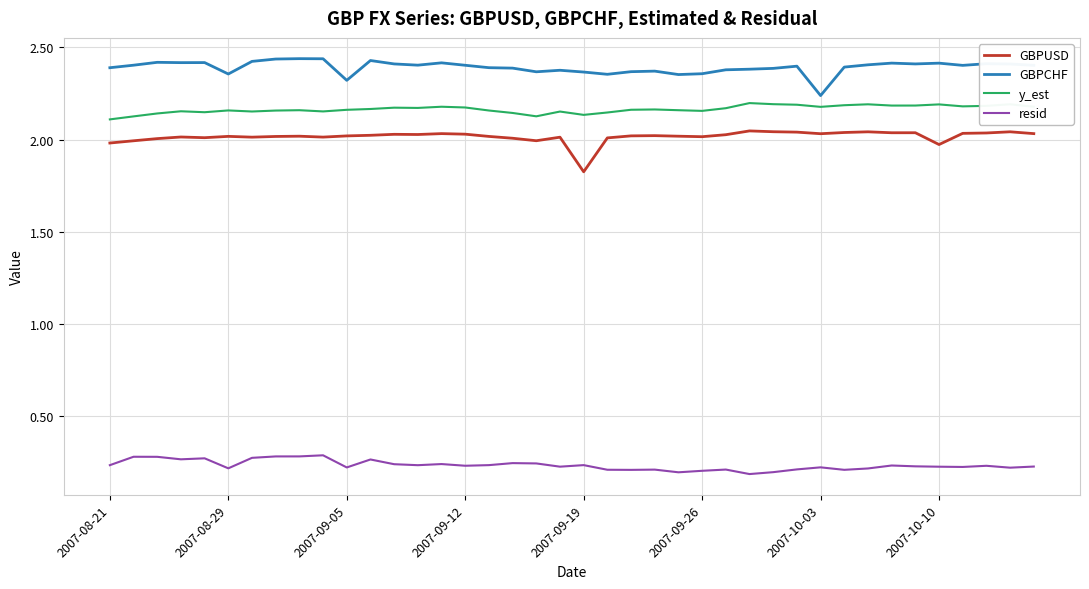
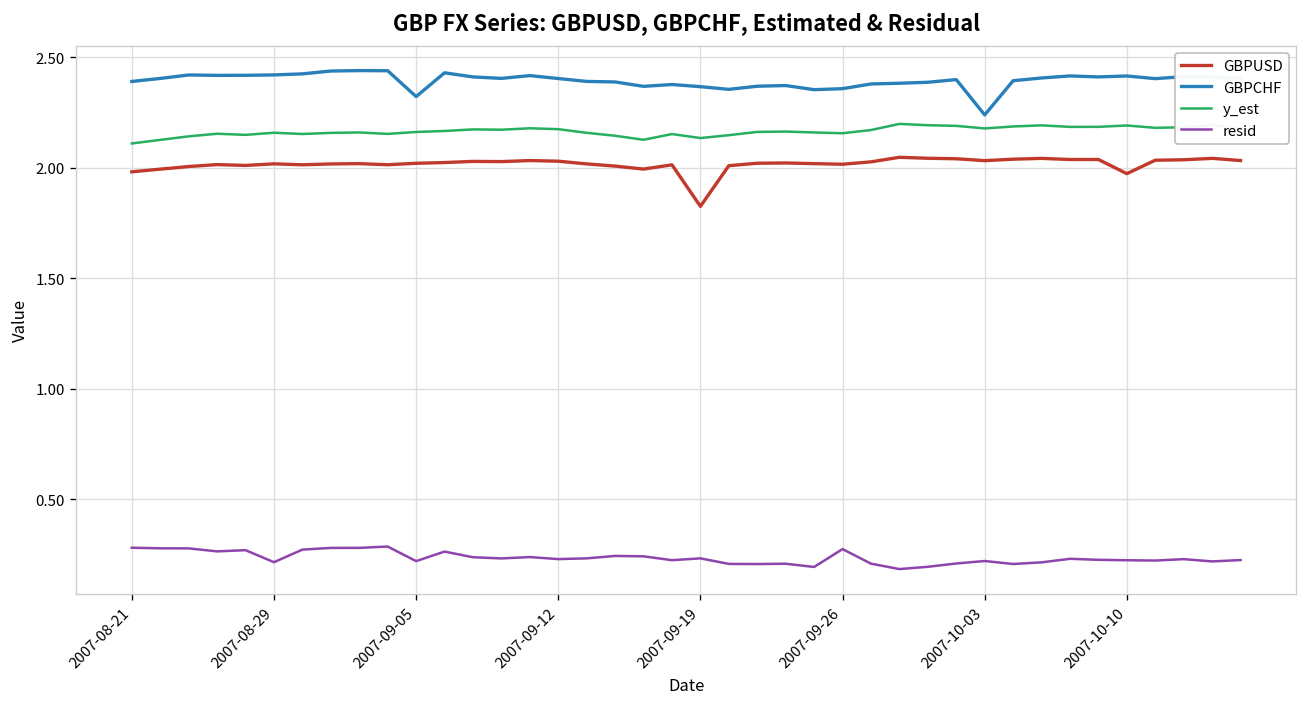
resid, 2007-08-21: 0.23 -> 0.28
GBPCHF, 2007-08-29: 2.36 -> 2.42
resid, 2007-09-26: 0.20 -> 0.27
